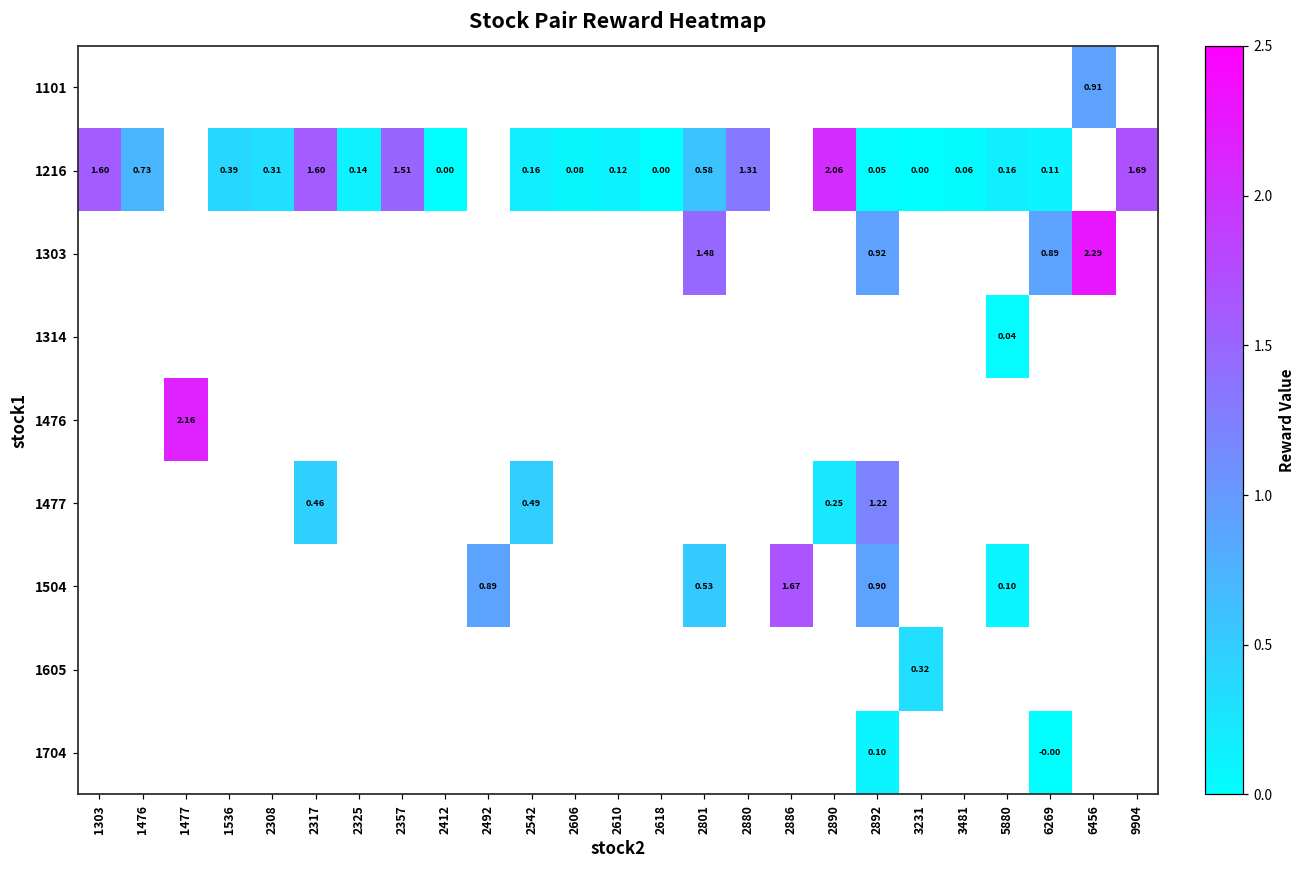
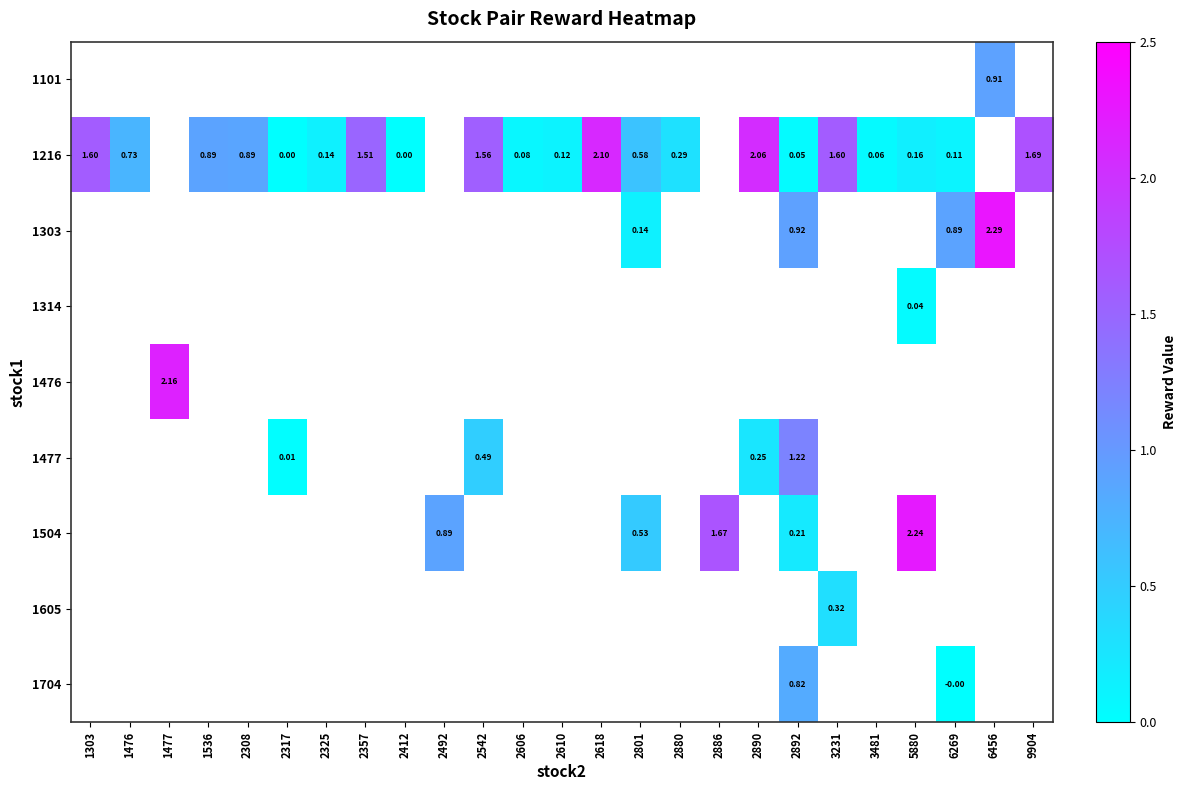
1216, 1536: 0.39 -> 0.89
1216, 2308: 0.31 -> 0.89
1216, 2317: 1.60 -> 0.00
1216, 2542: 0.16 -> 1.56
1216, 2618: 0.00 -> 2.10
1216, 2880: 1.31 -> 0.29
1216, 3231: 0.00 -> 1.60
1303, 2801: 1.48 -> 0.14
1477, 2317: 0.46 -> 0.01
1504, 2892: 0.90 -> 0.21
1504, 5880: 0.10 -> 2.24
1704, 2892: 0.10 -> 0.82
